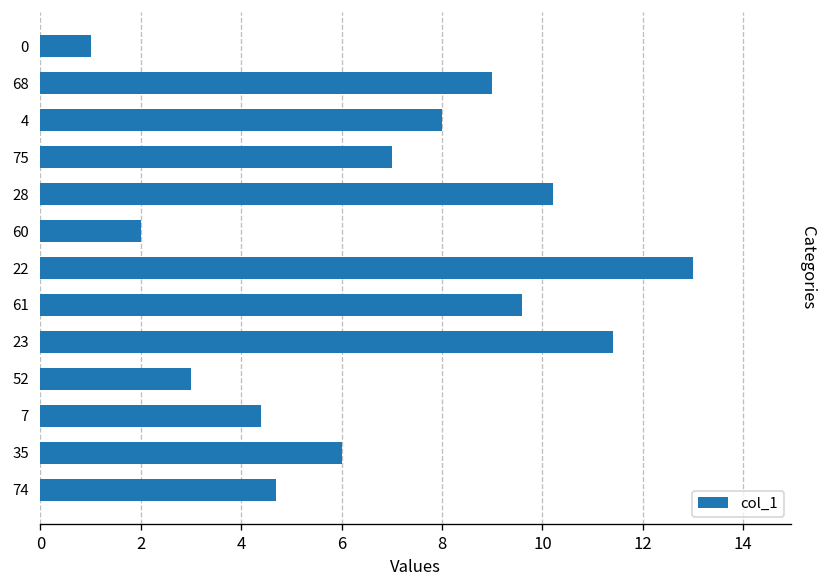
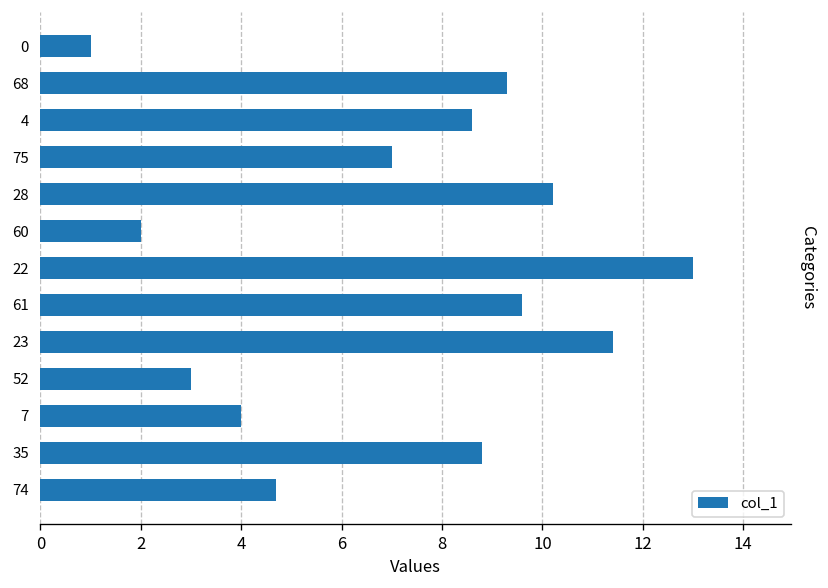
68: 9.0 -> 9.3
4: 8.0 -> 8.6
7: 4.4 -> 4.0
35: 6.0 -> 8.8
